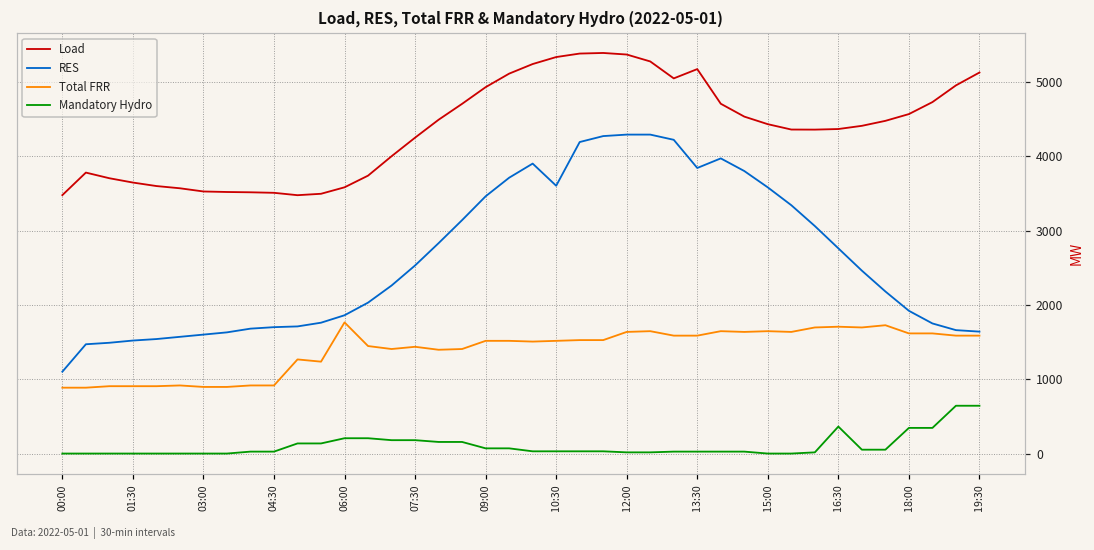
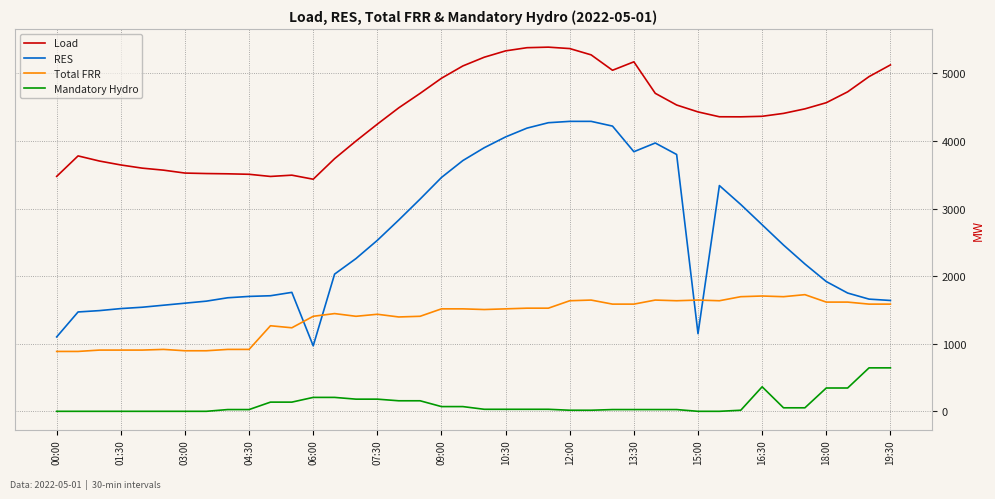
Load, 06:00: 3600 -> 3400
RES, 06:00: 1900 -> 1000
Total FRR, 06:00: 1800 -> 1400
RES, 10:30: 3600 -> 4100
RES, 15:00: 3600 -> 1100
